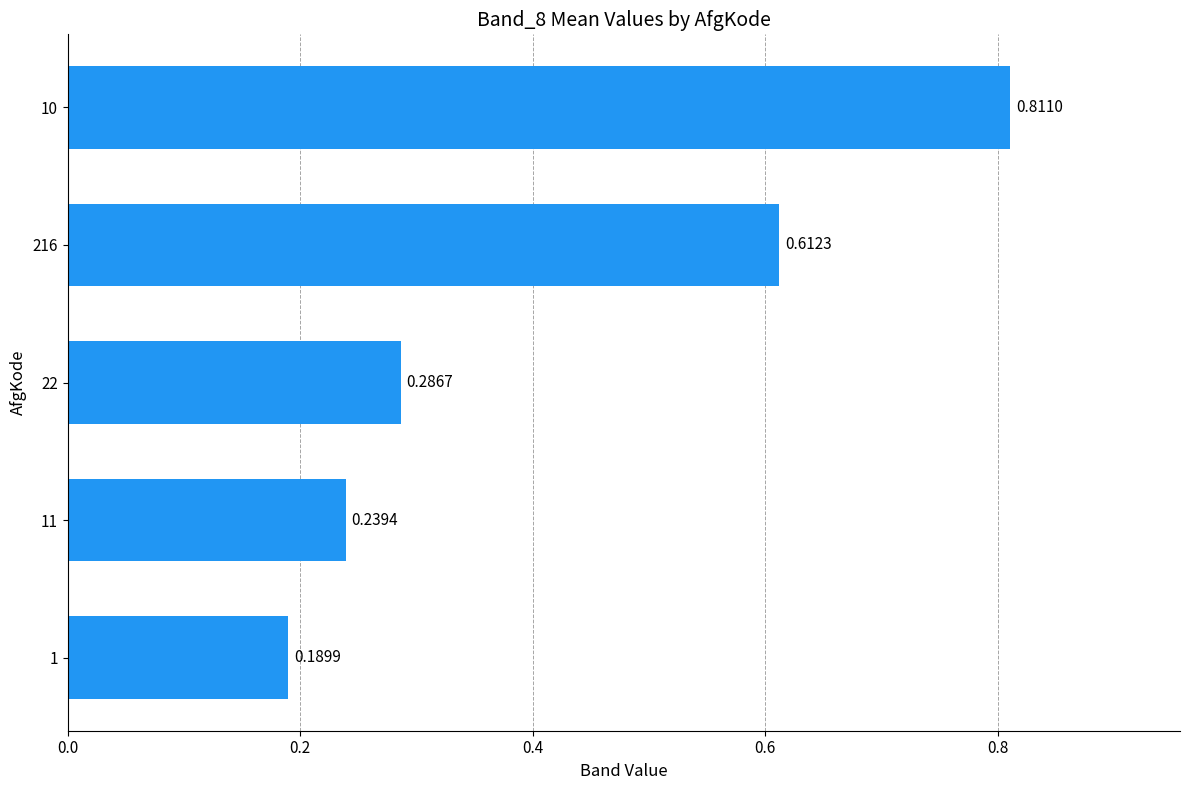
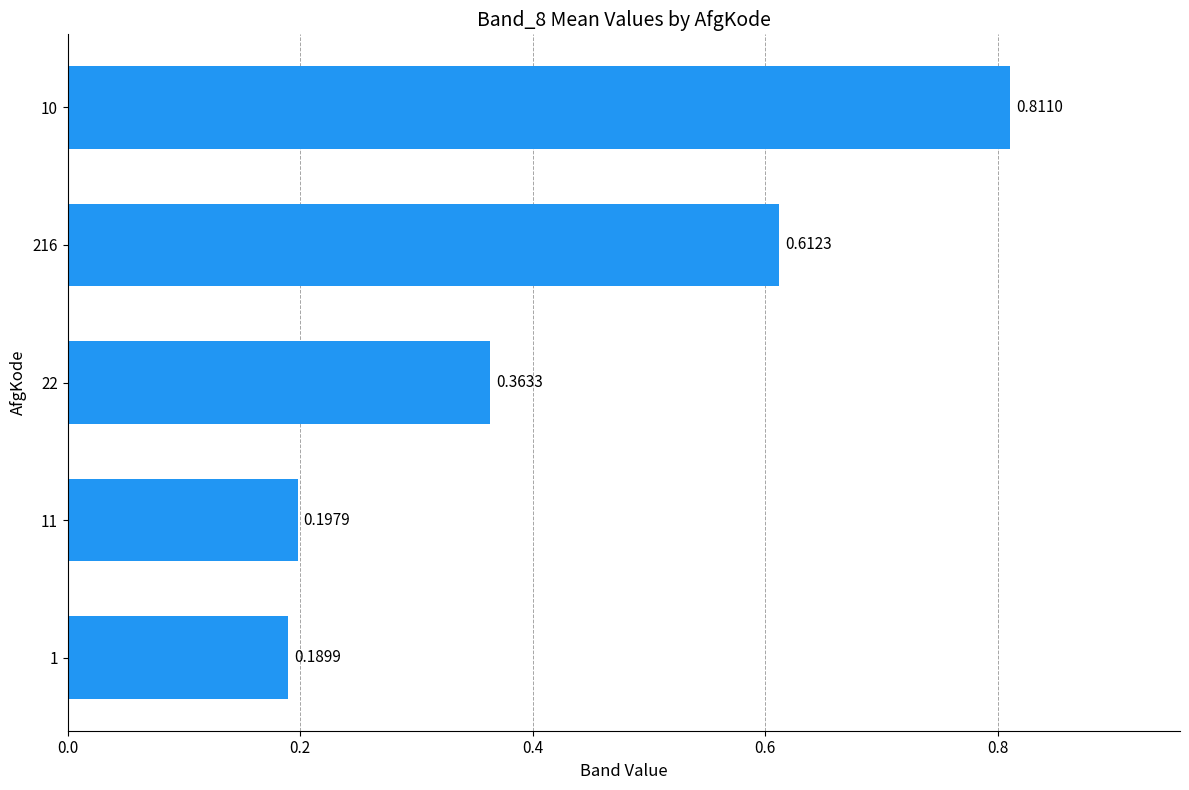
22: 0.2867 -> 0.3633
11: 0.2394 -> 0.1979
